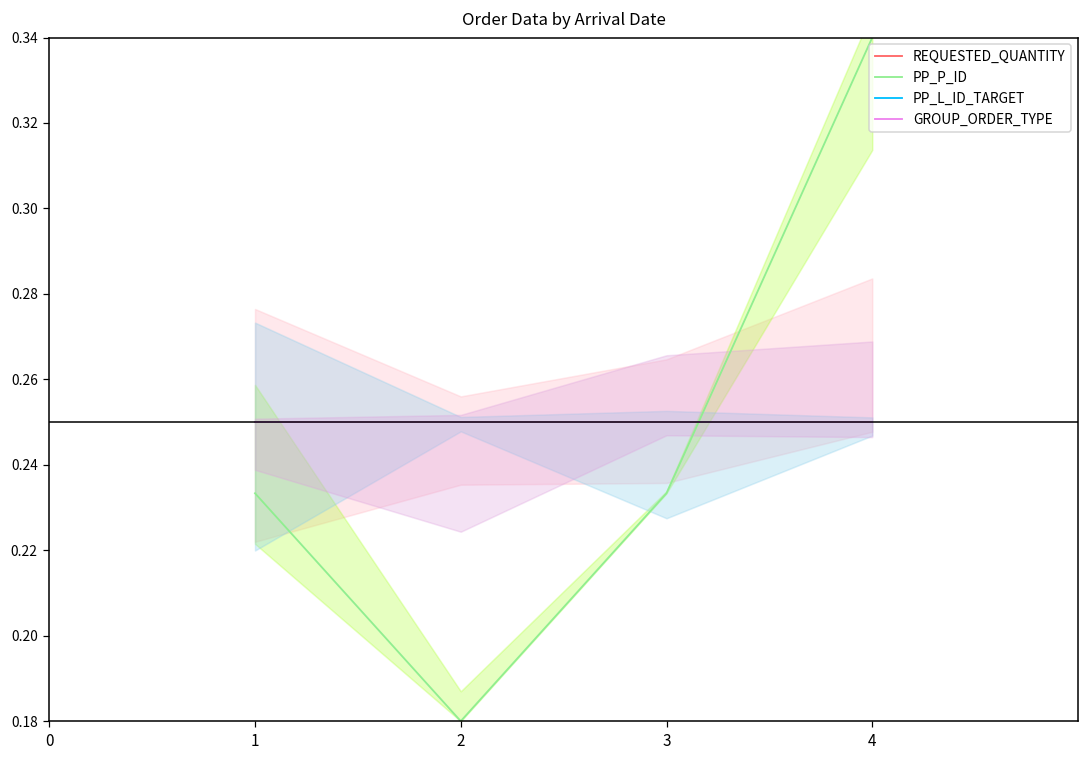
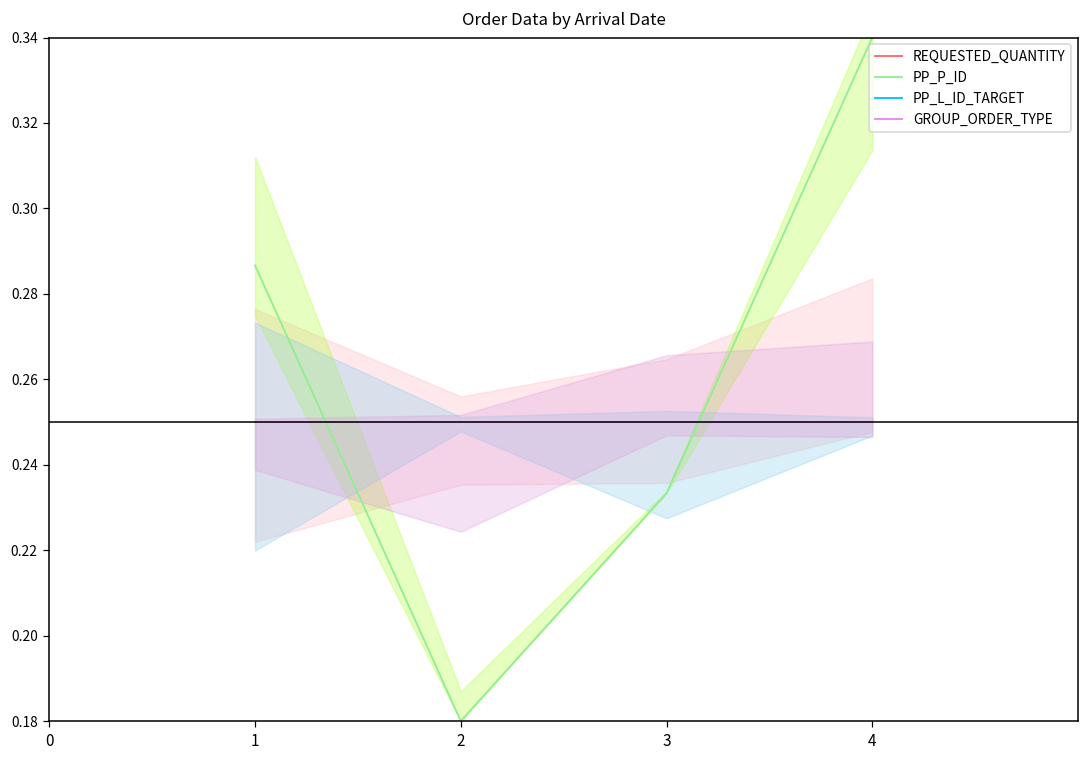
PP_P_ID, 1: 0.233 -> 0.287
